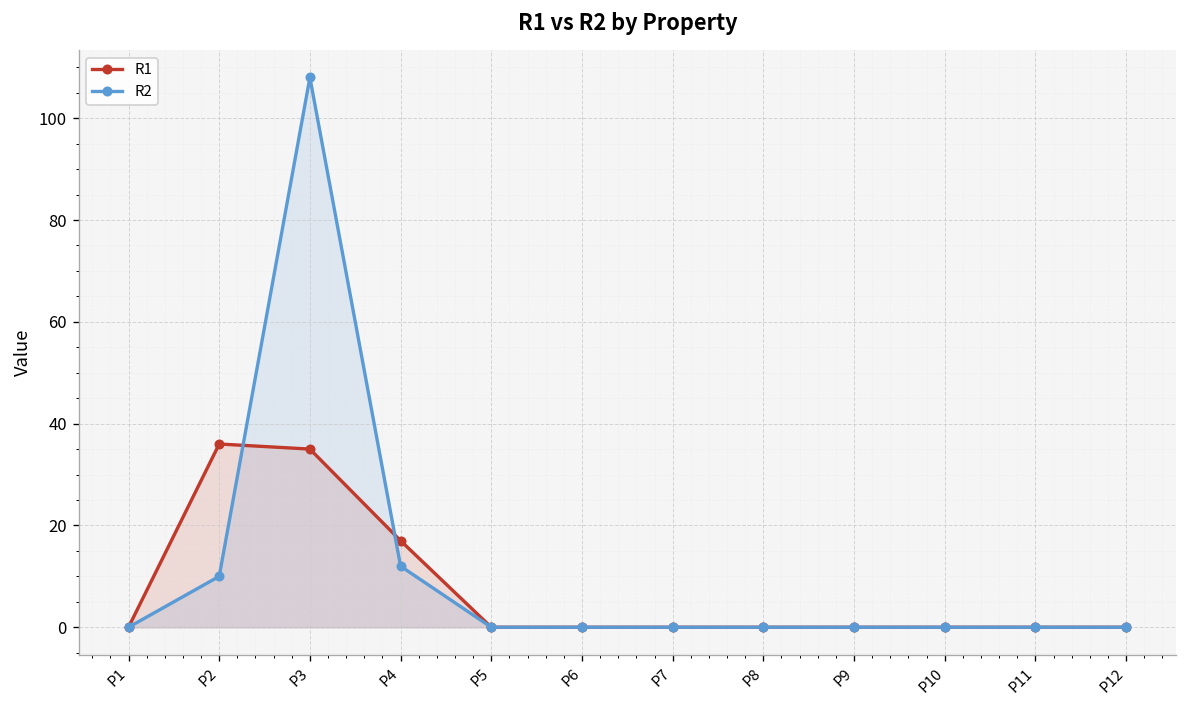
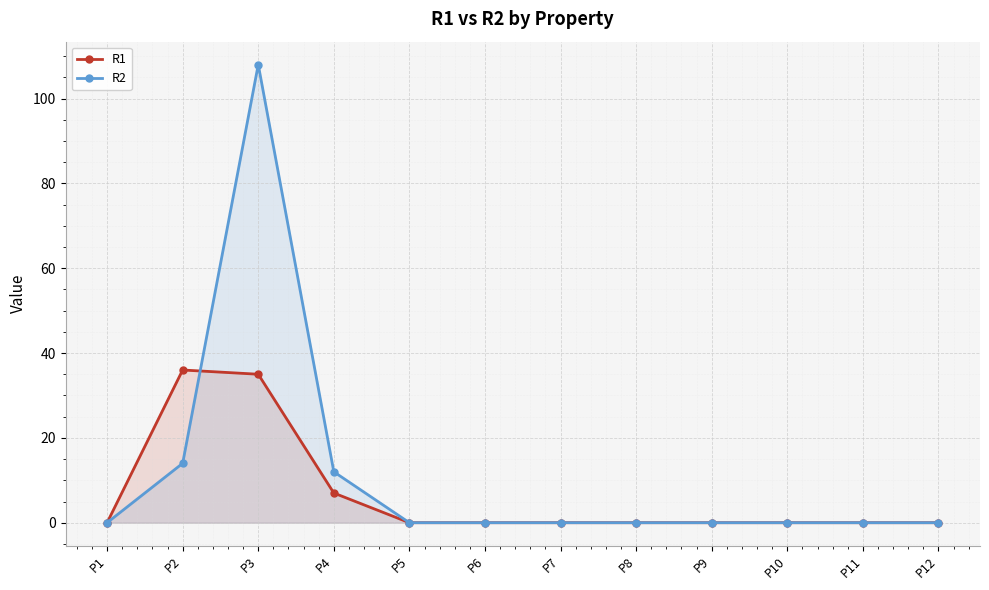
R2, P2: 10 -> 14
R1, P4: 17 -> 7
